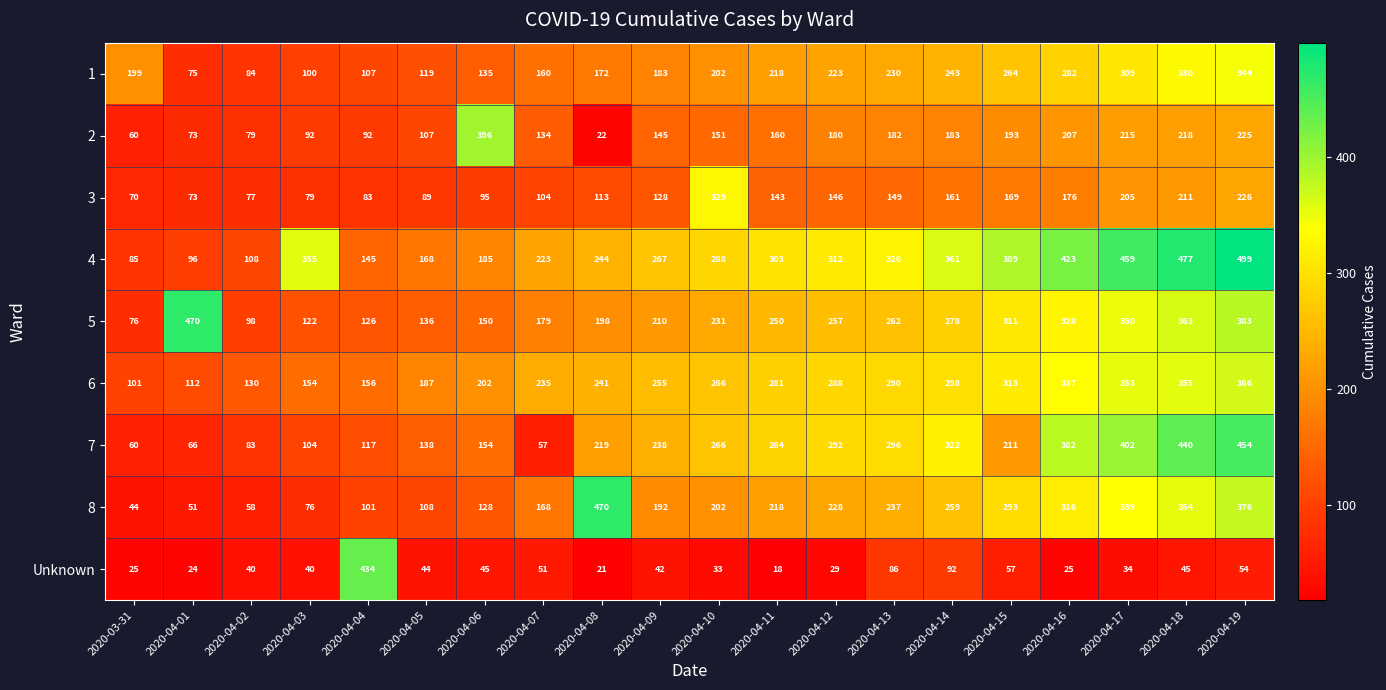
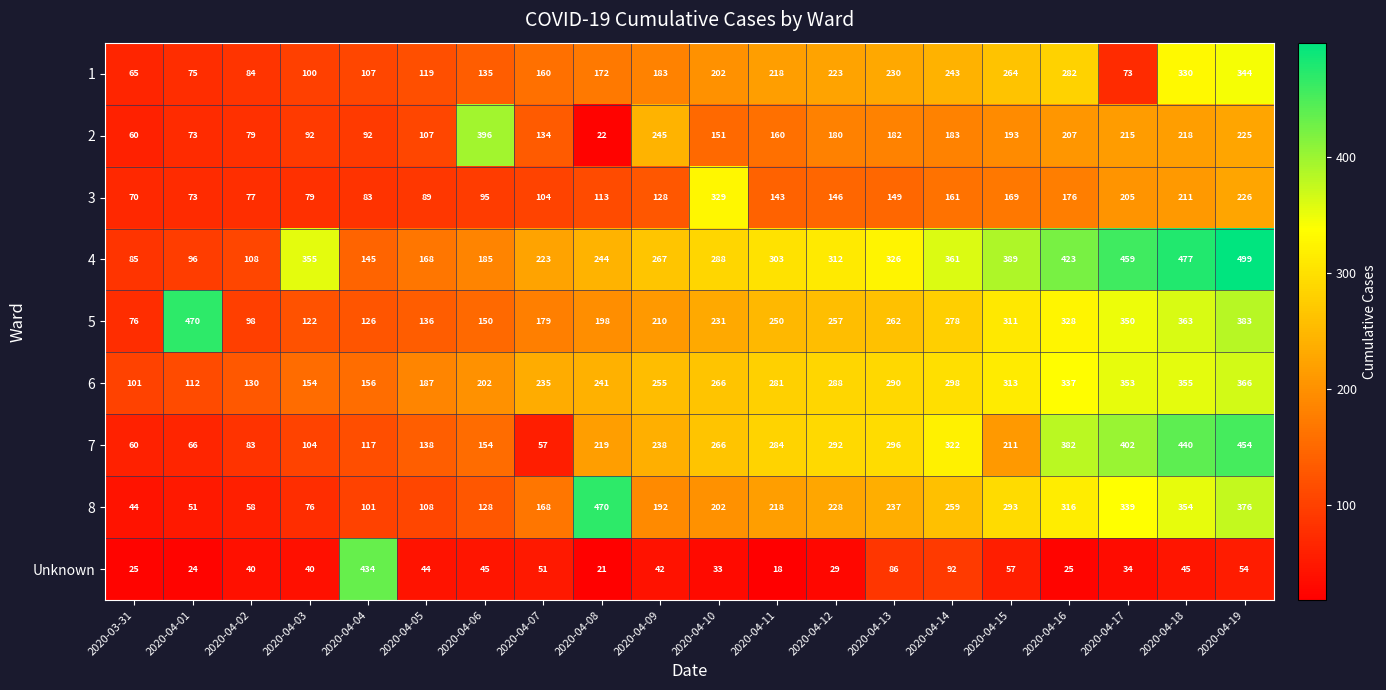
1, 2020-03-31: 199 -> 65
1, 2020-04-17: 309 -> 73
2, 2020-04-09: 145 -> 245
